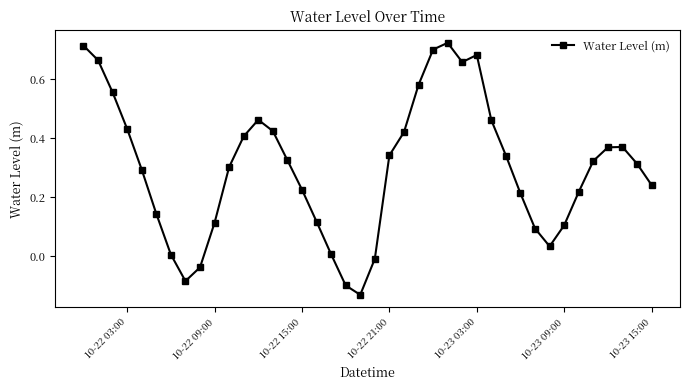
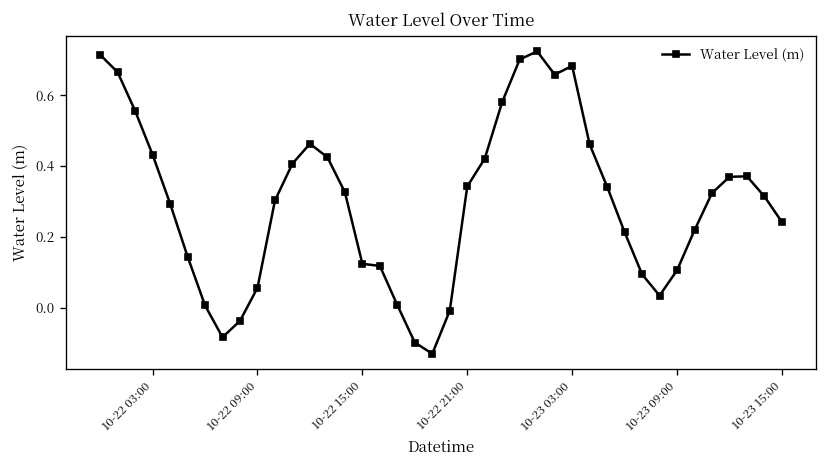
10-22 09:00: 0.11 -> 0.06
10-22 15:00: 0.23 -> 0.12
